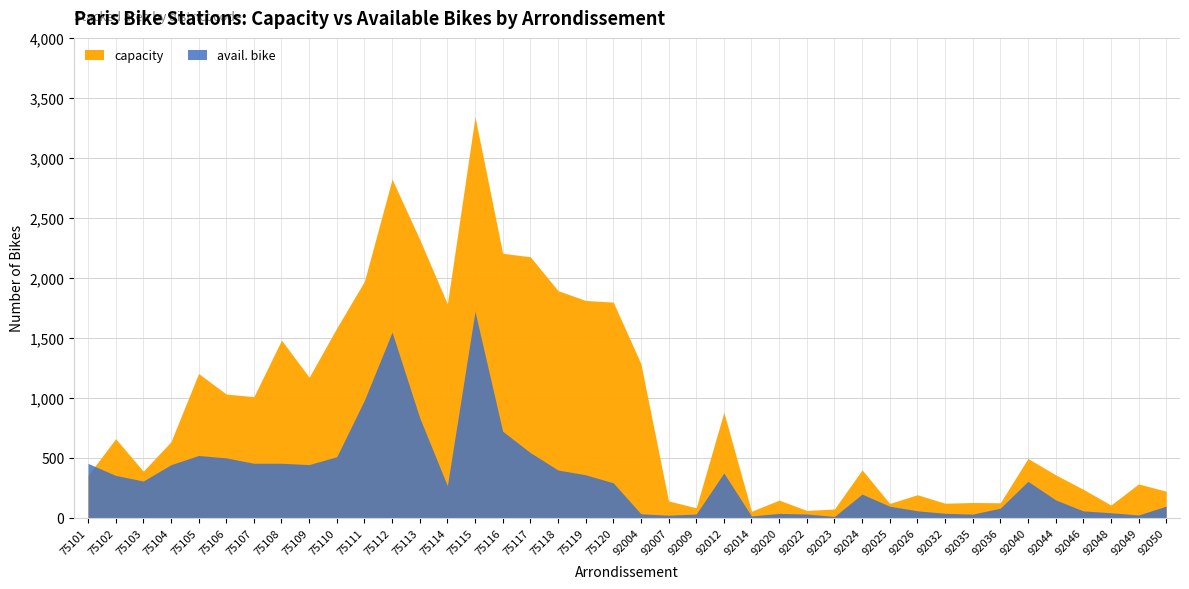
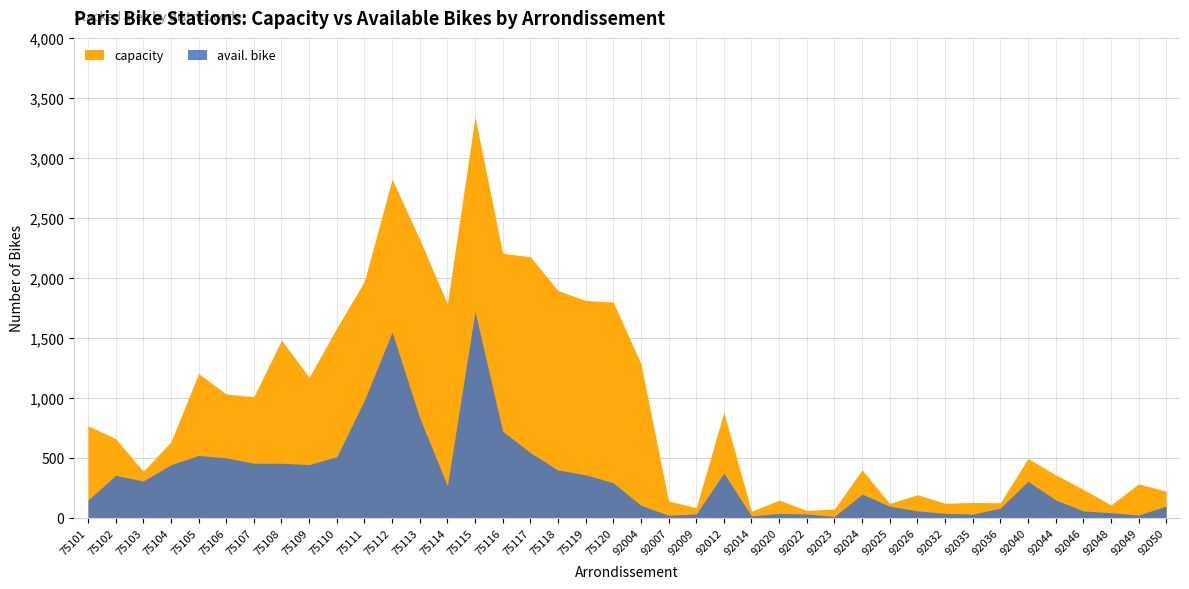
capacity, 75101: 350 -> 770
avail. bike, 75101: 450 -> 150
avail. bike, 92004: 30 -> 110
